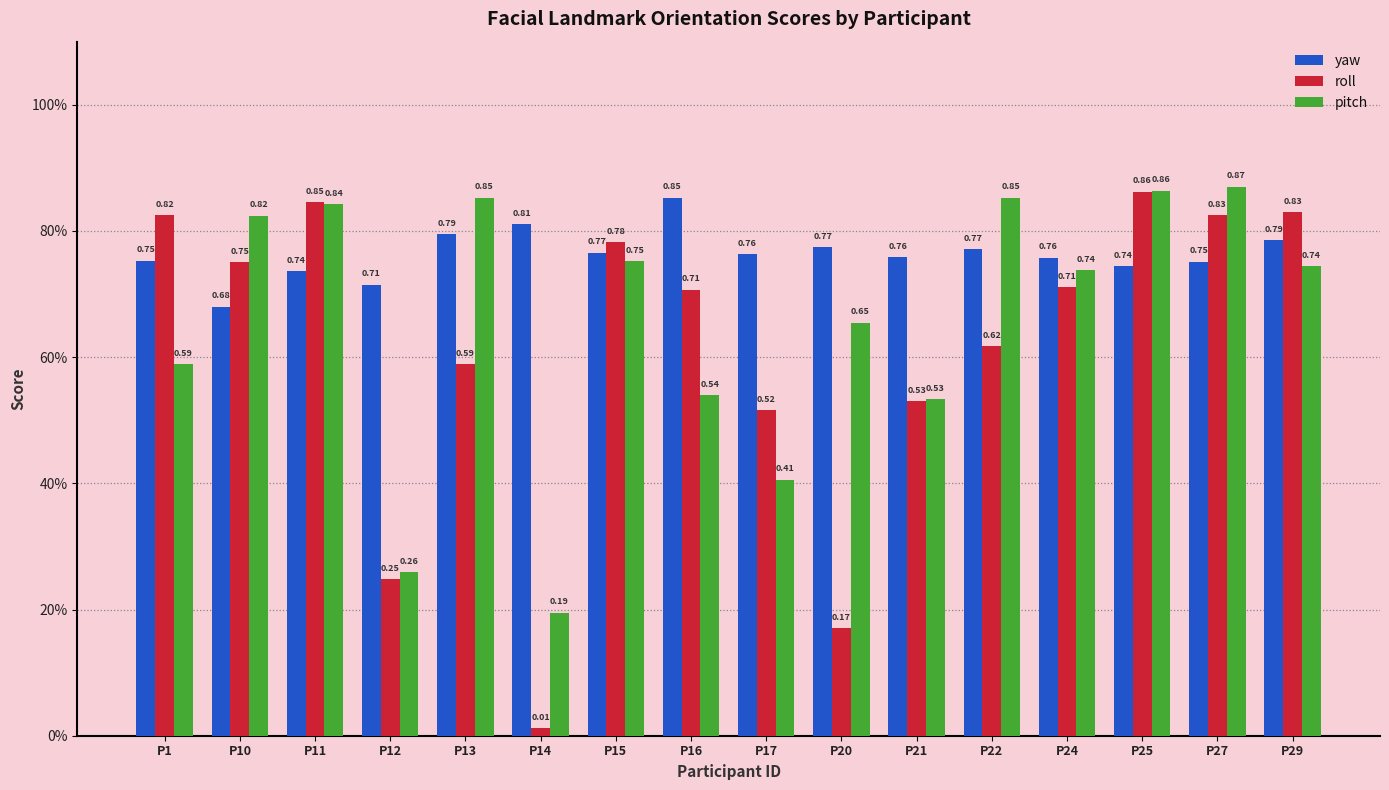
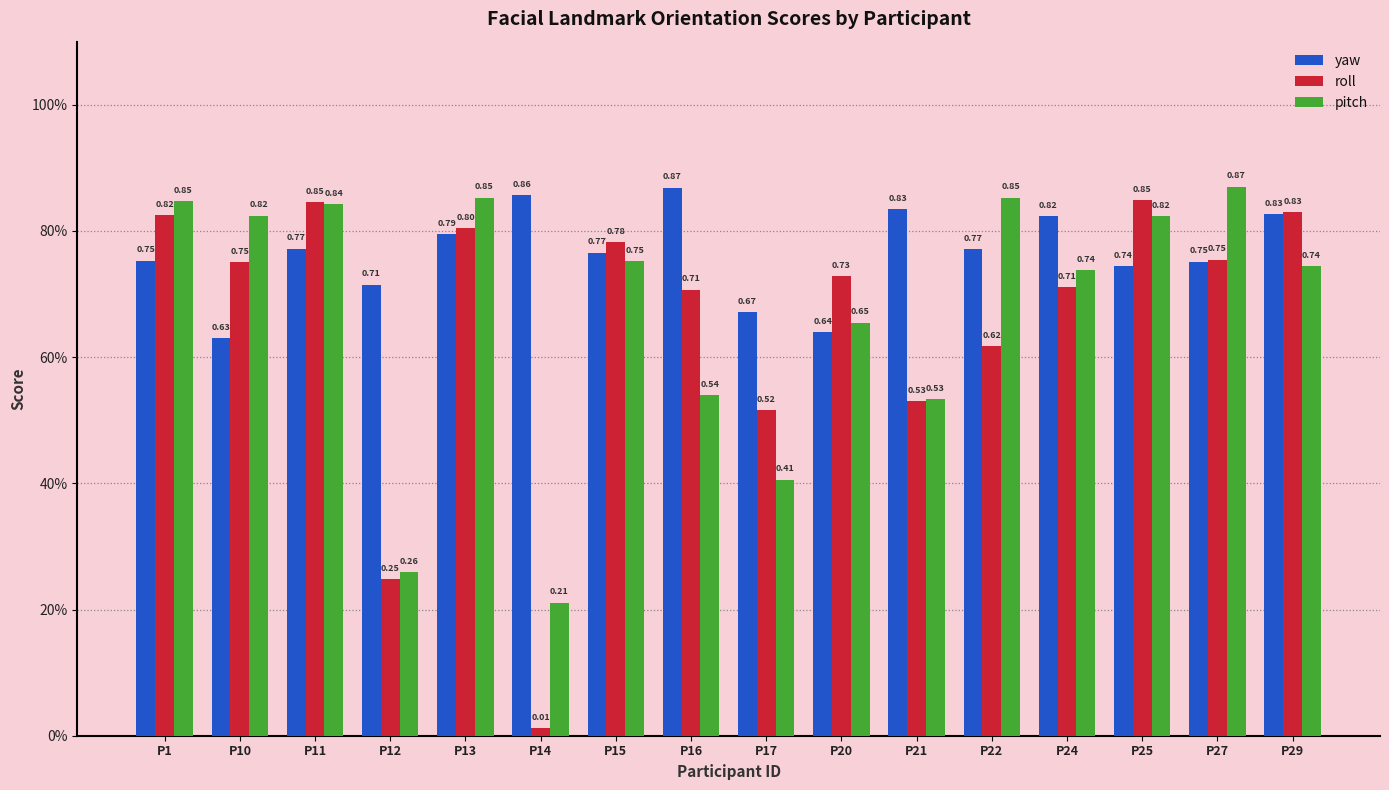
pitch, P1: 0.59 -> 0.85
yaw, P10: 0.68 -> 0.63
yaw, P11: 0.74 -> 0.77
roll, P13: 0.59 -> 0.80
yaw, P14: 0.81 -> 0.86
pitch, P14: 0.19 -> 0.21
yaw, P16: 0.85 -> 0.87
yaw, P17: 0.76 -> 0.67
yaw, P20: 0.77 -> 0.64
roll, P20: 0.17 -> 0.73
yaw, P21: 0.76 -> 0.83
yaw, P24: 0.76 -> 0.82
roll, P25: 0.86 -> 0.85
pitch, P25: 0.86 -> 0.82
roll, P27: 0.83 -> 0.75
yaw, P29: 0.79 -> 0.83
